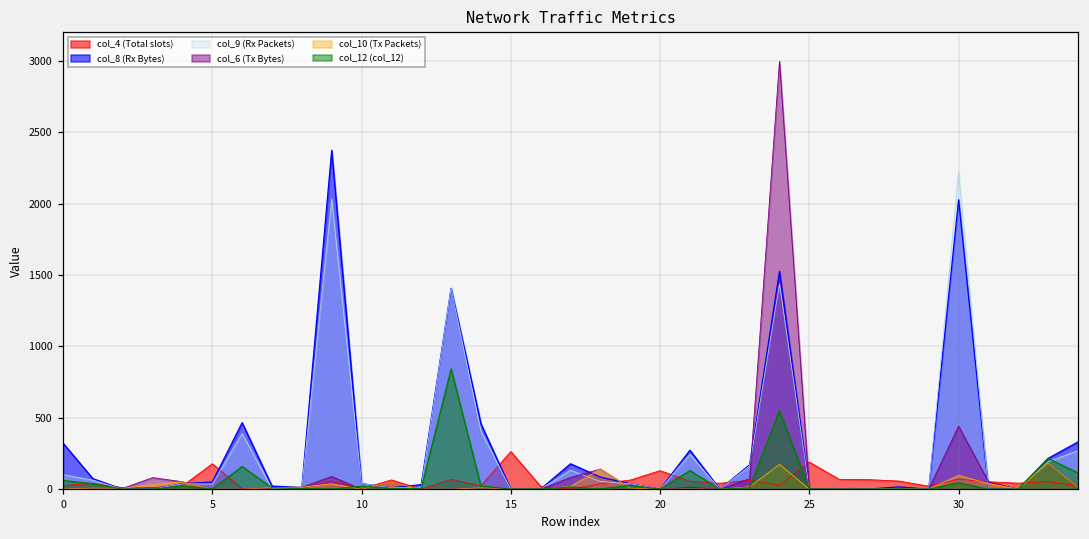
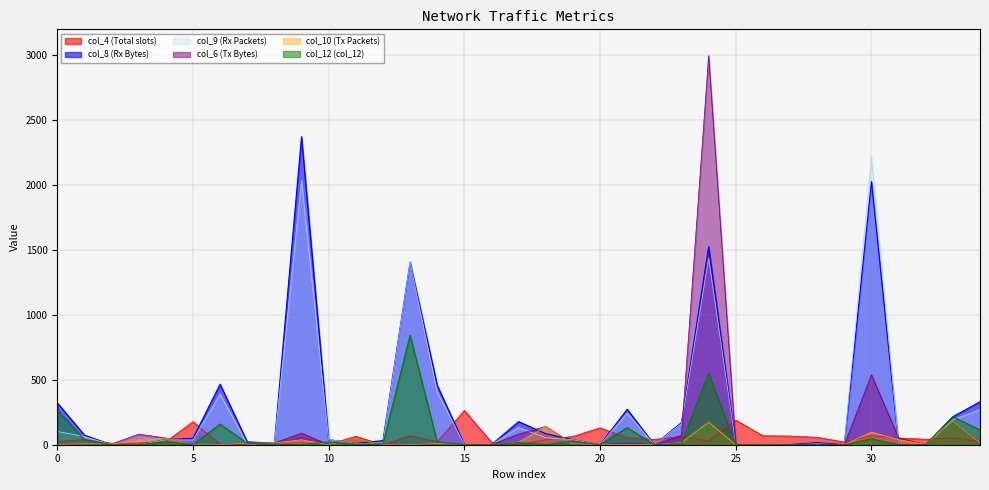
col_12 (col_12), 0: 60 -> 270
col_6 (Tx Bytes), 30: 440 -> 540
